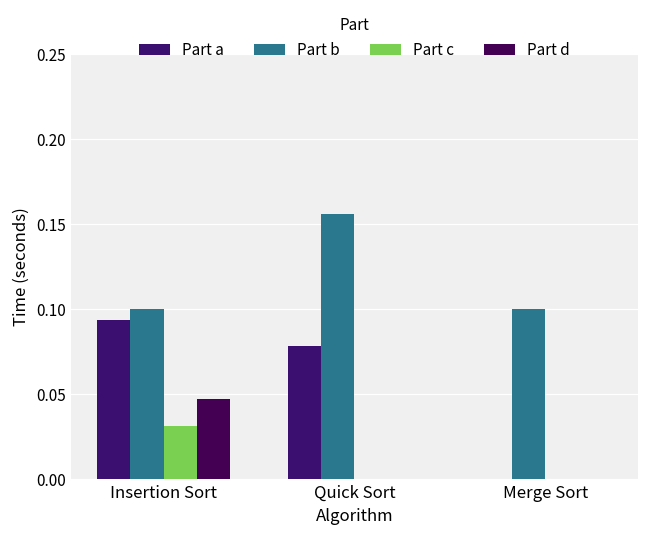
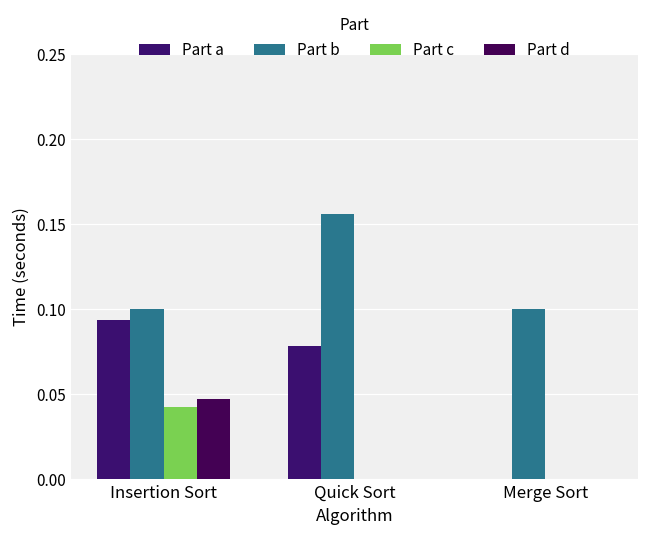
Part c, Insertion Sort: 0.031 -> 0.042
